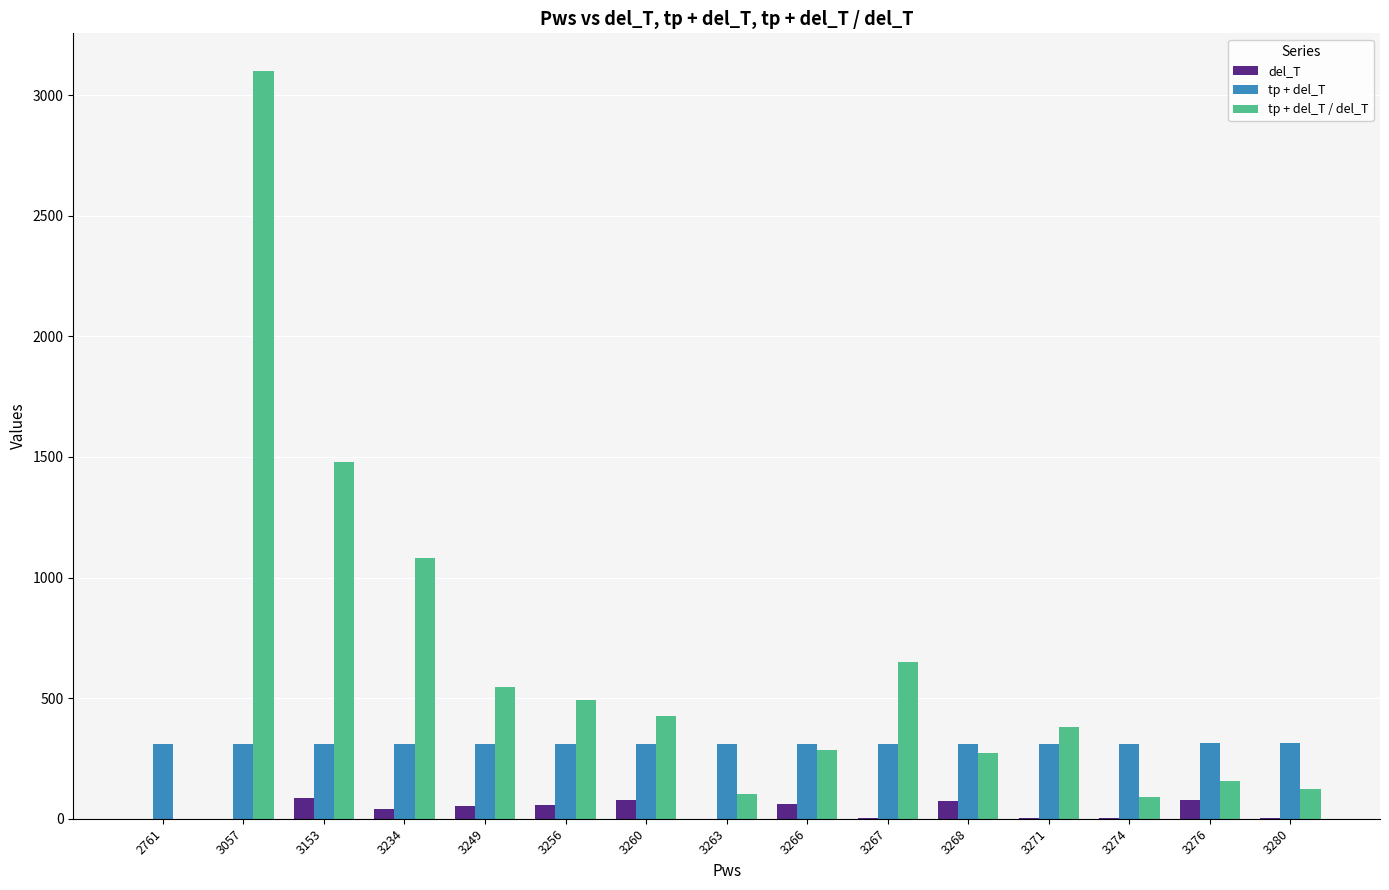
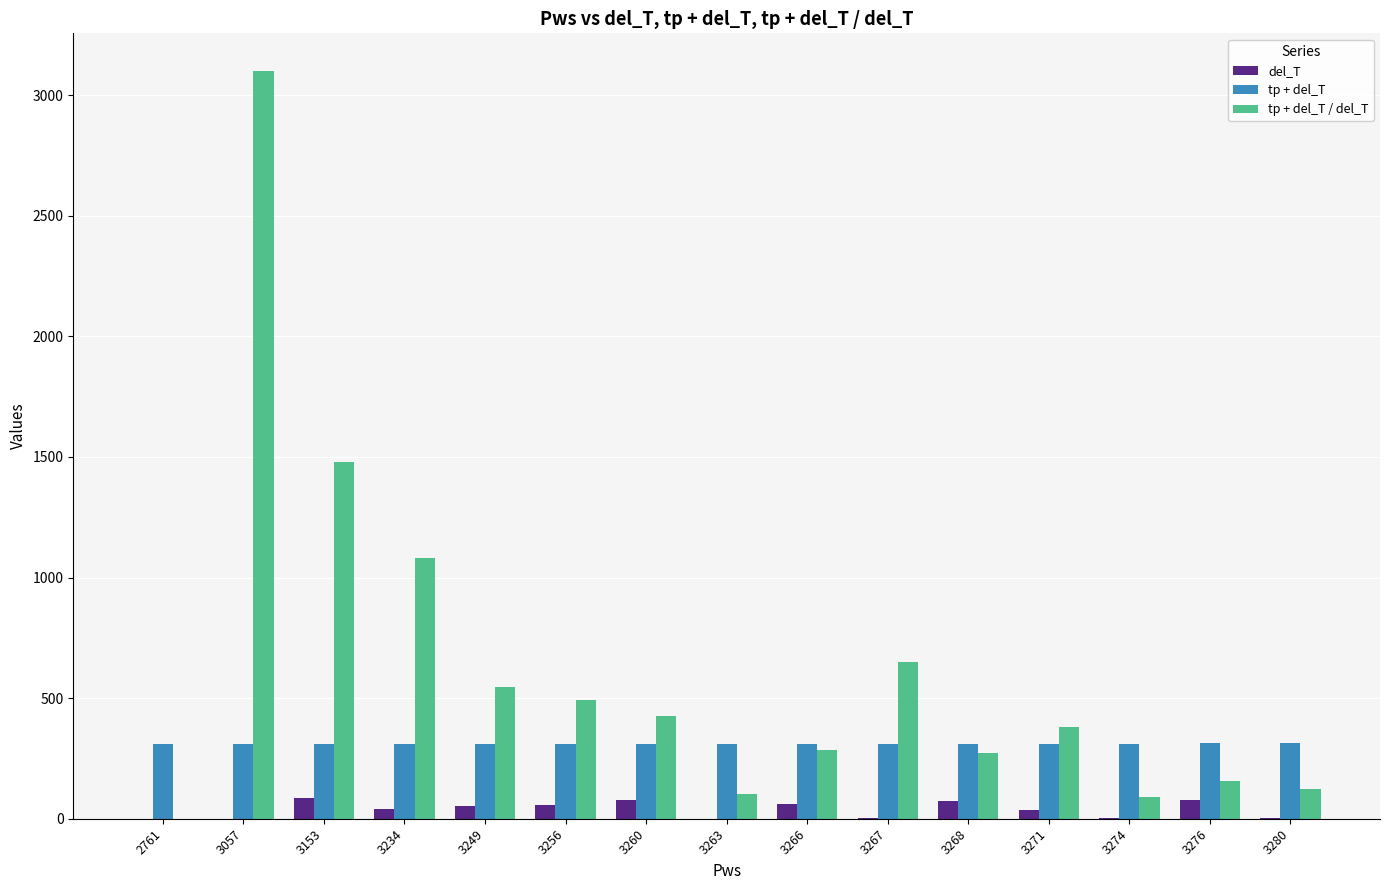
del_T, 3271: 0 -> 30
